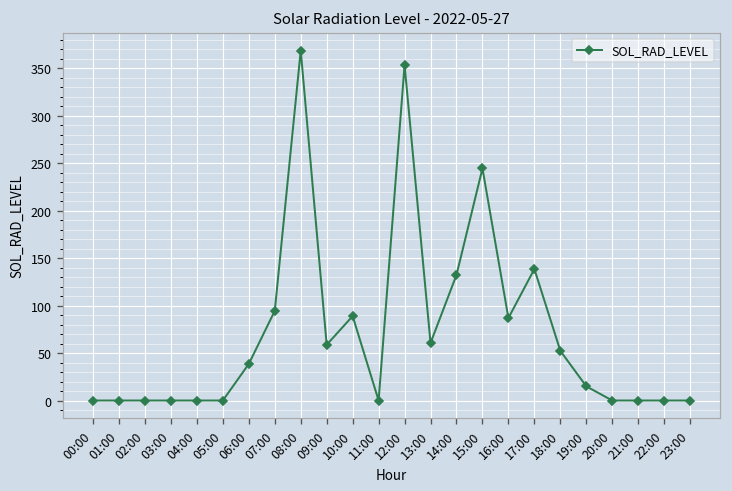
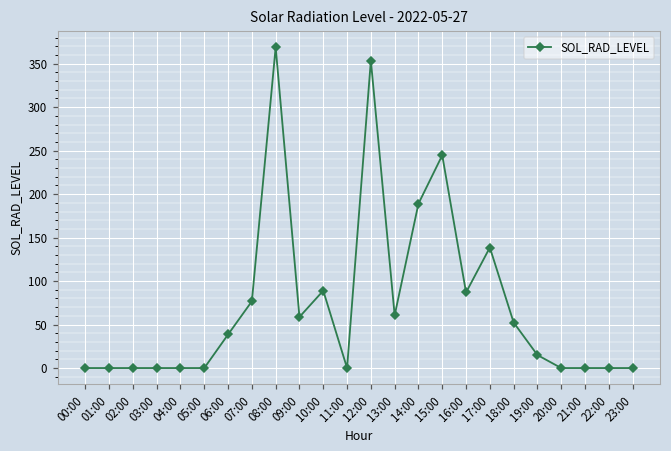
07:00: 90 -> 80
14:00: 130 -> 190
